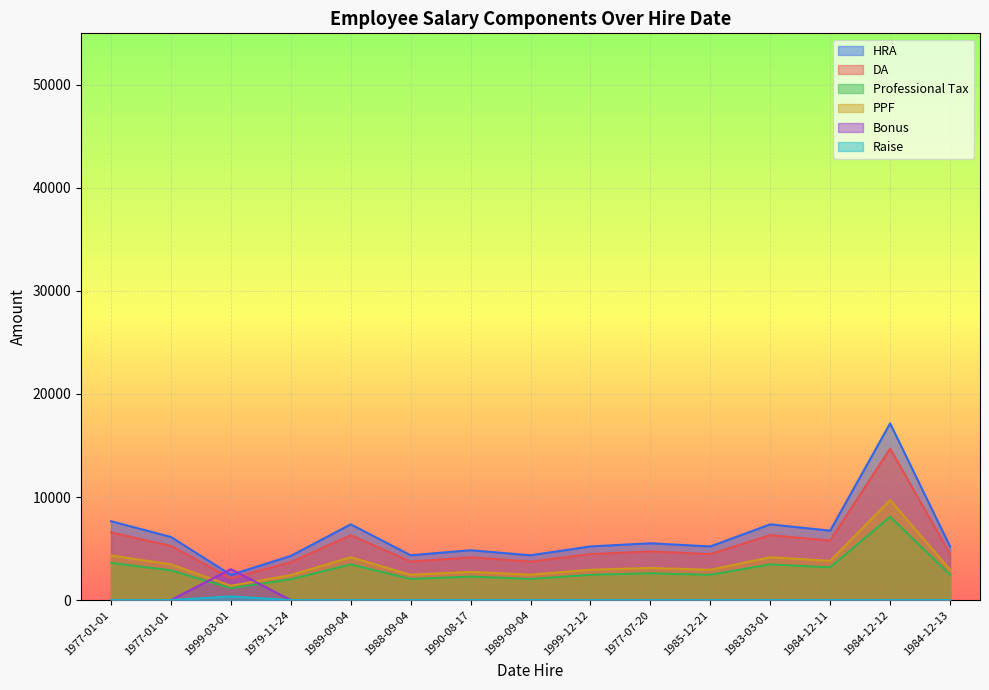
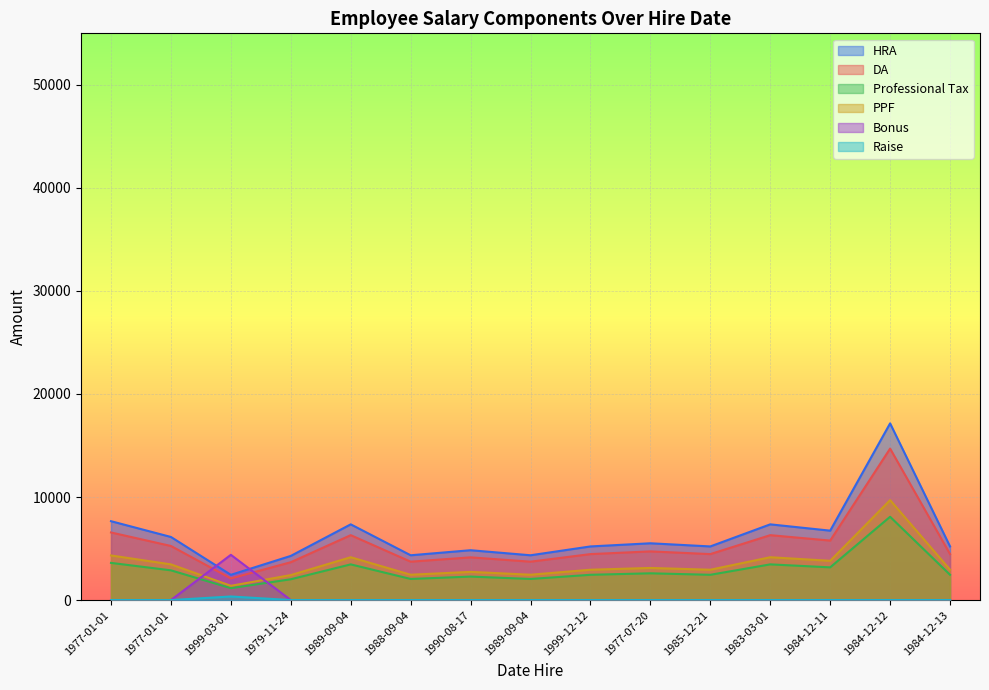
Bonus, 1999-03-01: 3000 -> 4400
